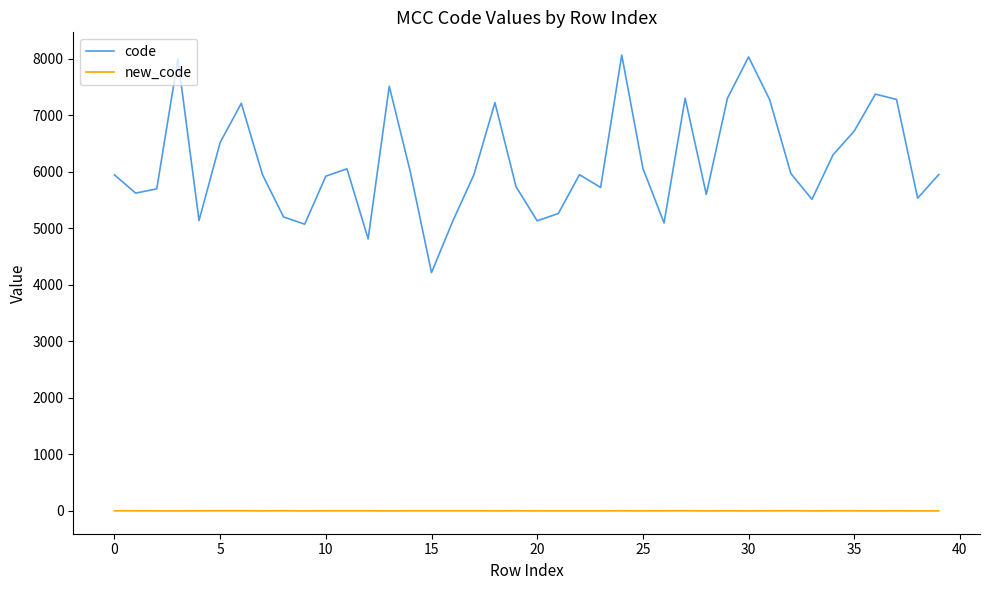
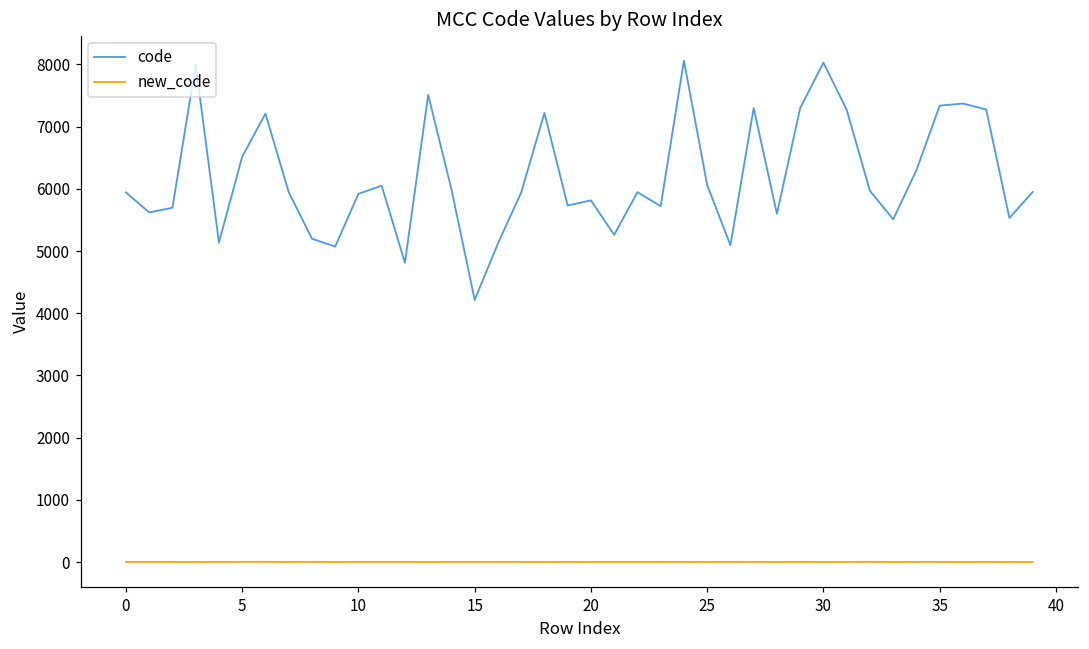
code, 20: 5100 -> 5800
code, 35: 6700 -> 7300
